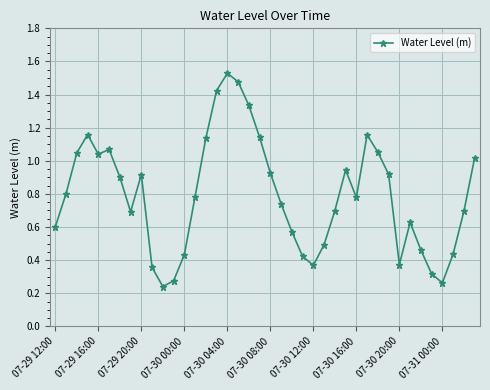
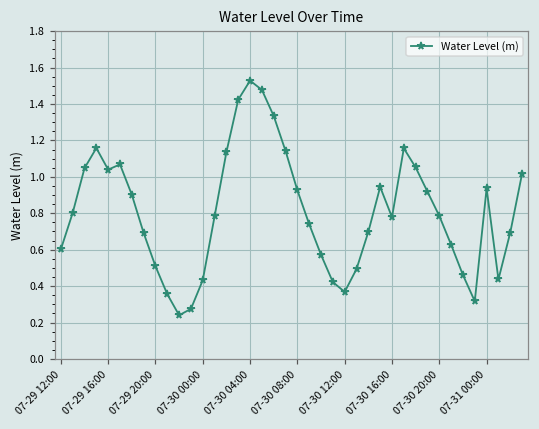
07-29 20:00: 0.92 -> 0.51
07-30 20:00: 0.37 -> 0.79
07-31 00:00: 0.26 -> 0.94
